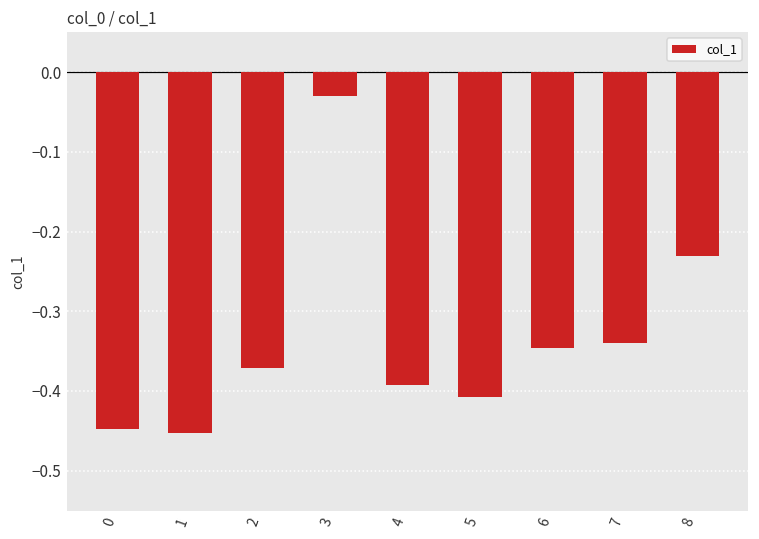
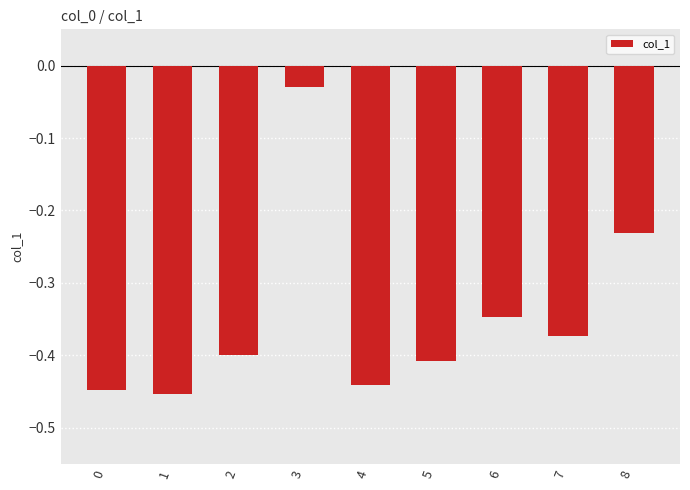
2: -0.37 -> -0.40
4: -0.39 -> -0.44
7: -0.34 -> -0.37
